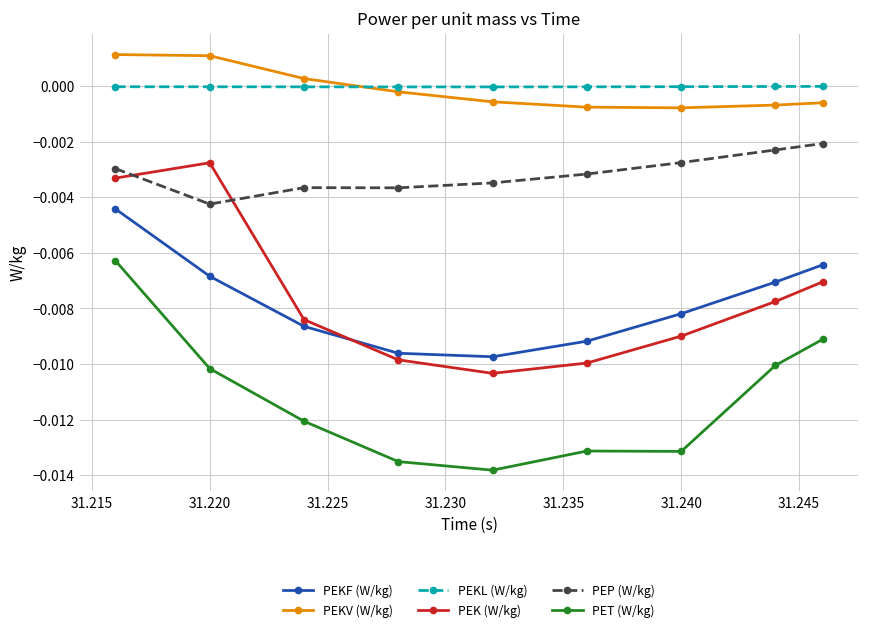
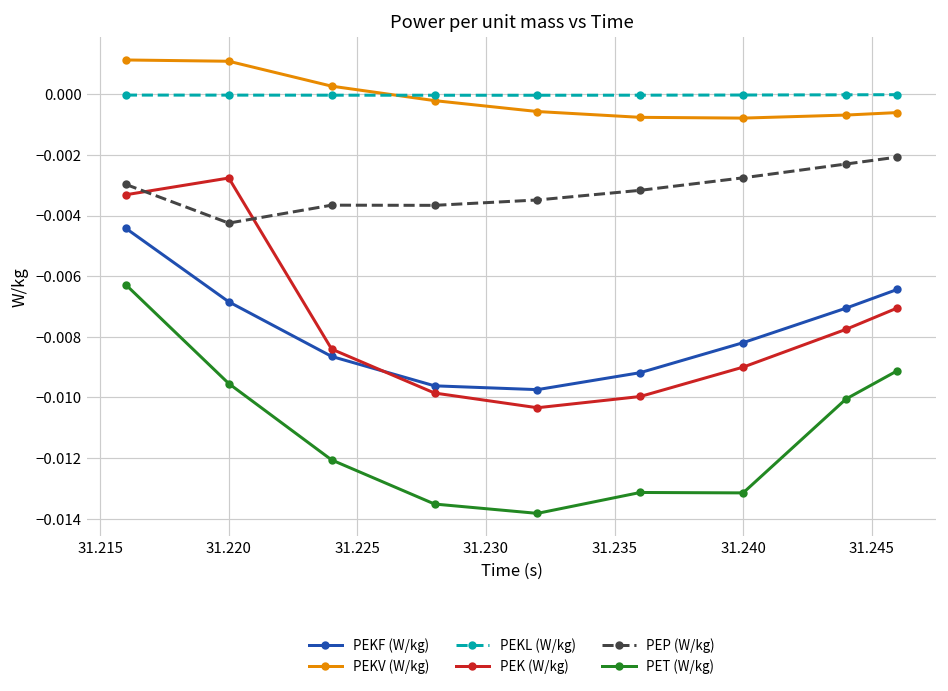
PET (W/kg), 31.220: -0.0102 -> -0.0095
